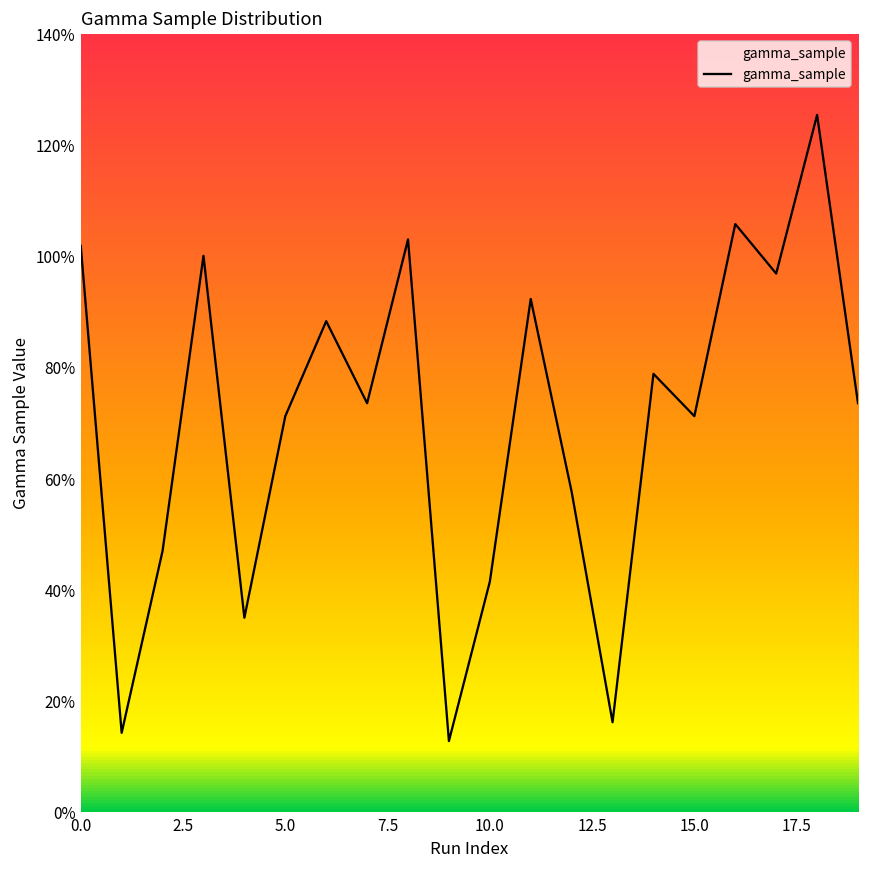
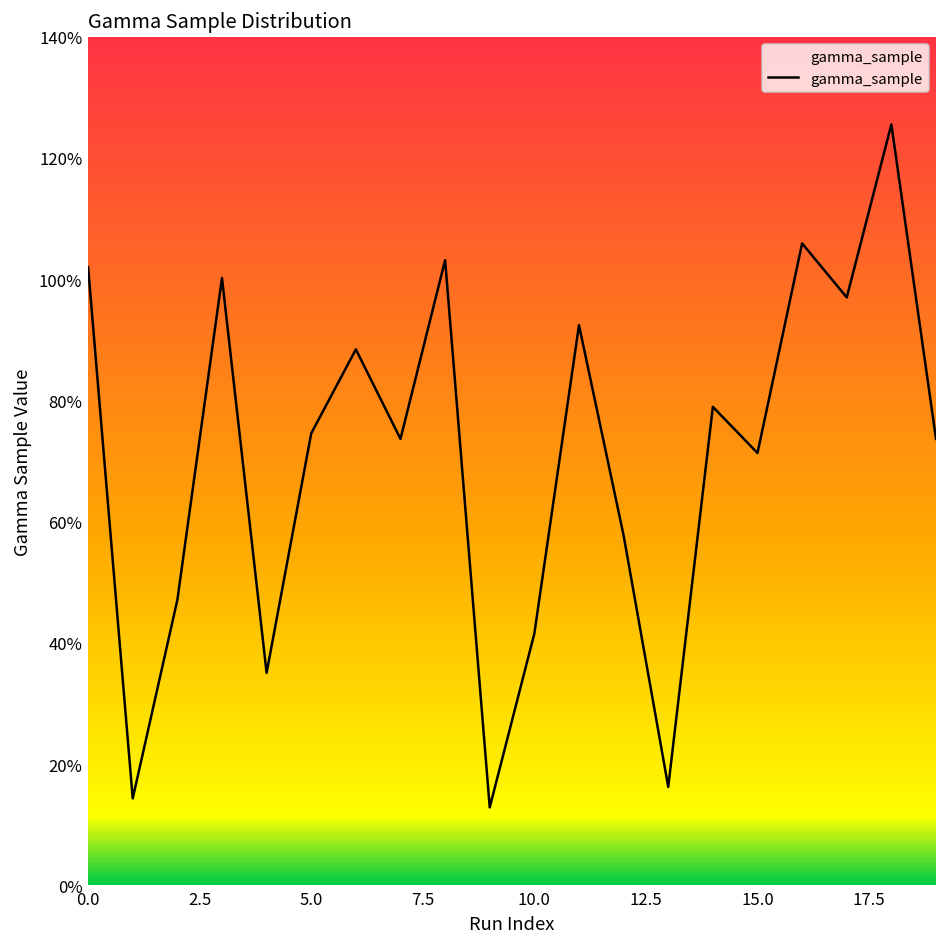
5.0: 71% -> 75%
